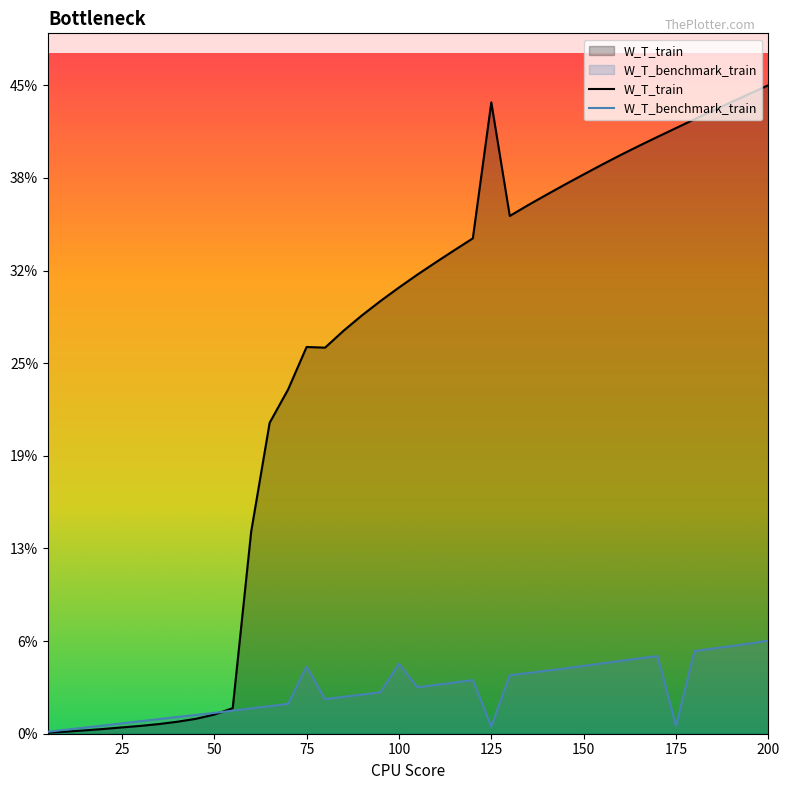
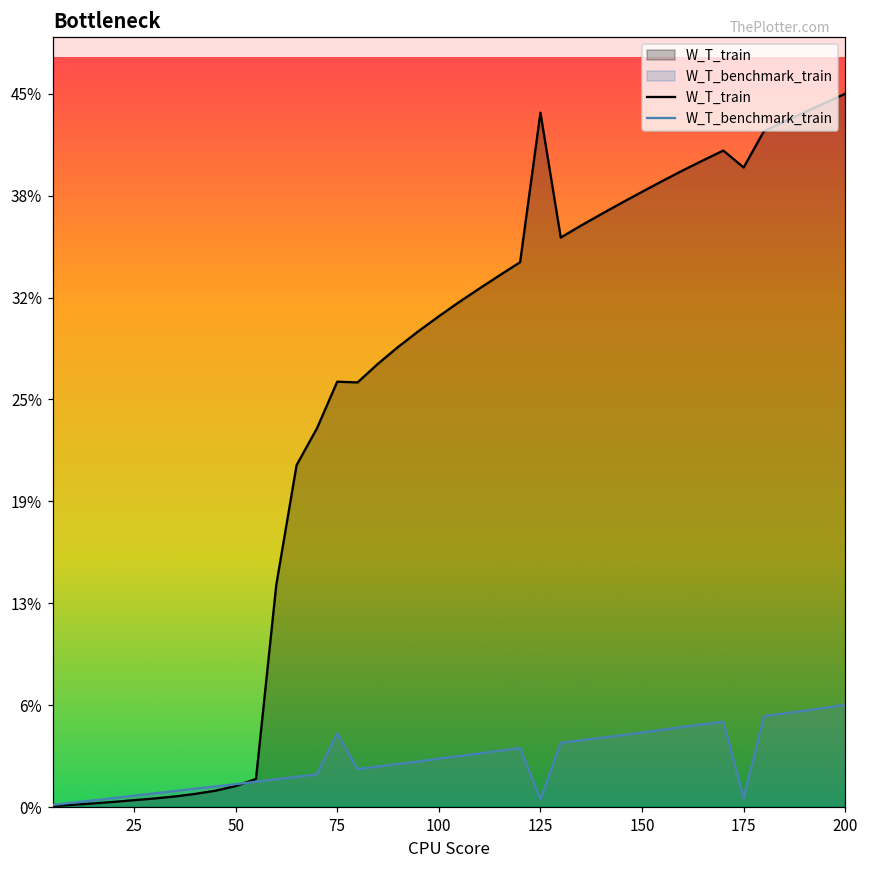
W_T_benchmark_train, 100: 4.8% -> 3.0%
W_T_train, 175: 41.6% -> 39.9%
